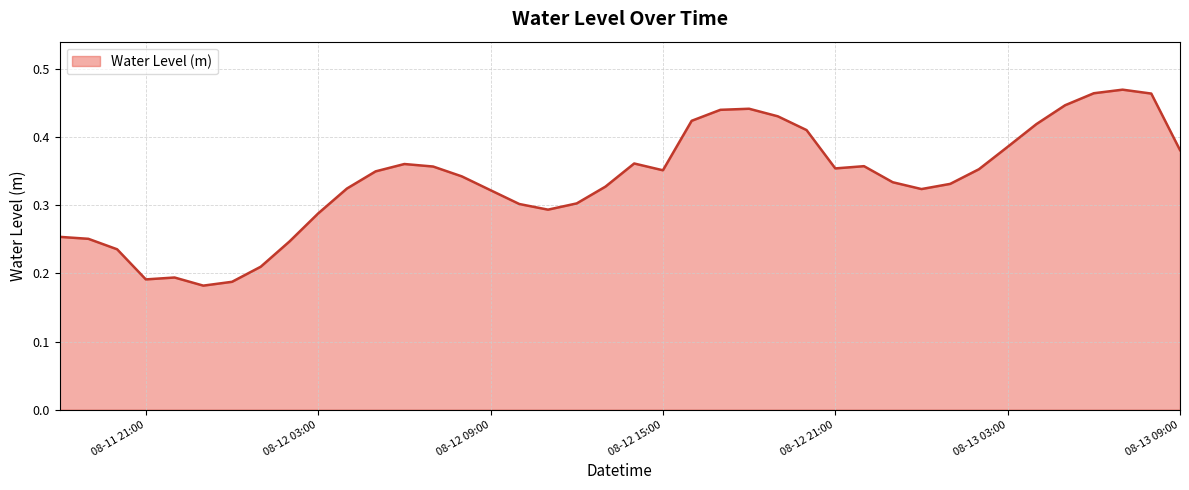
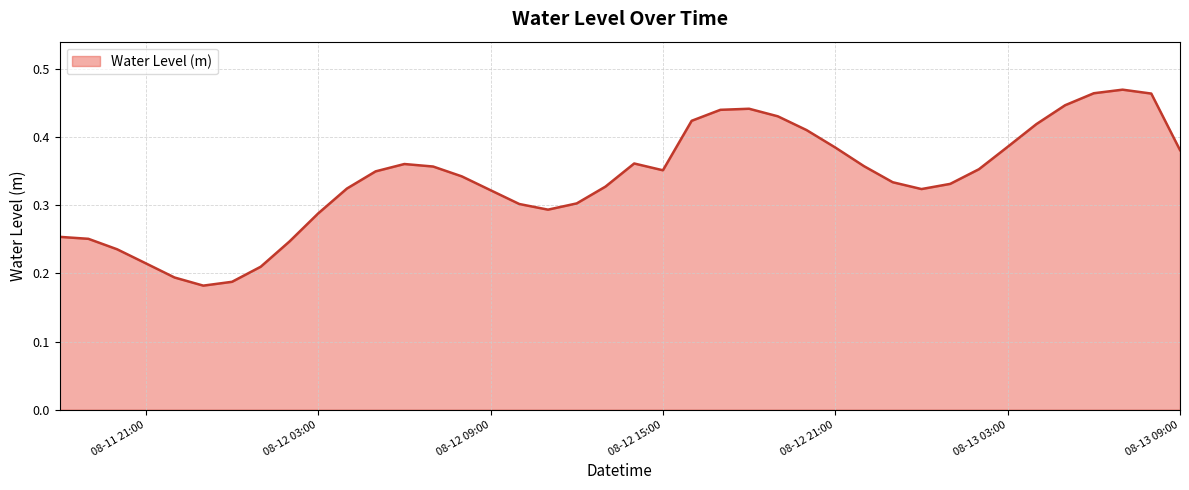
08-11 21:00: 0.19 -> 0.21
08-12 21:00: 0.35 -> 0.38
